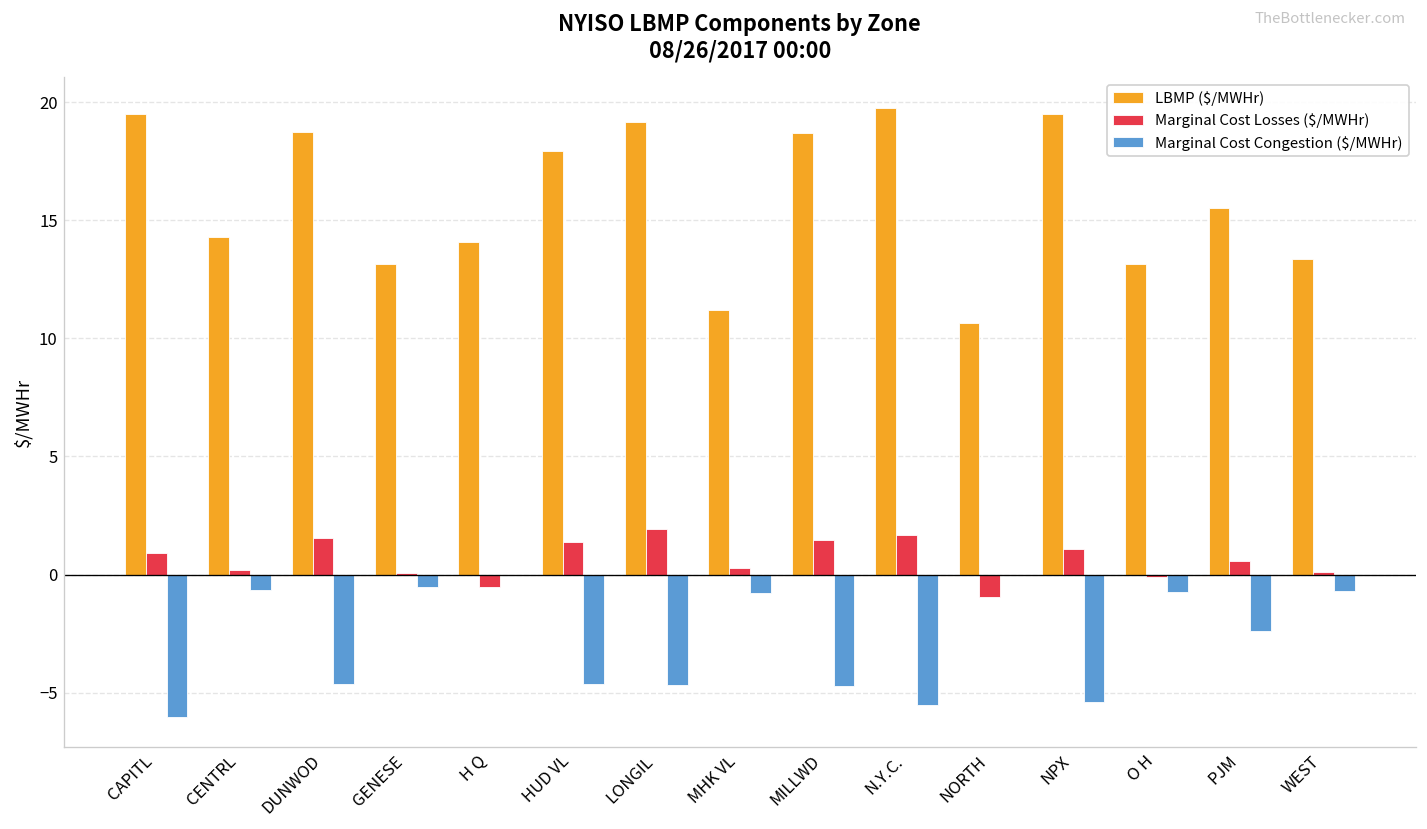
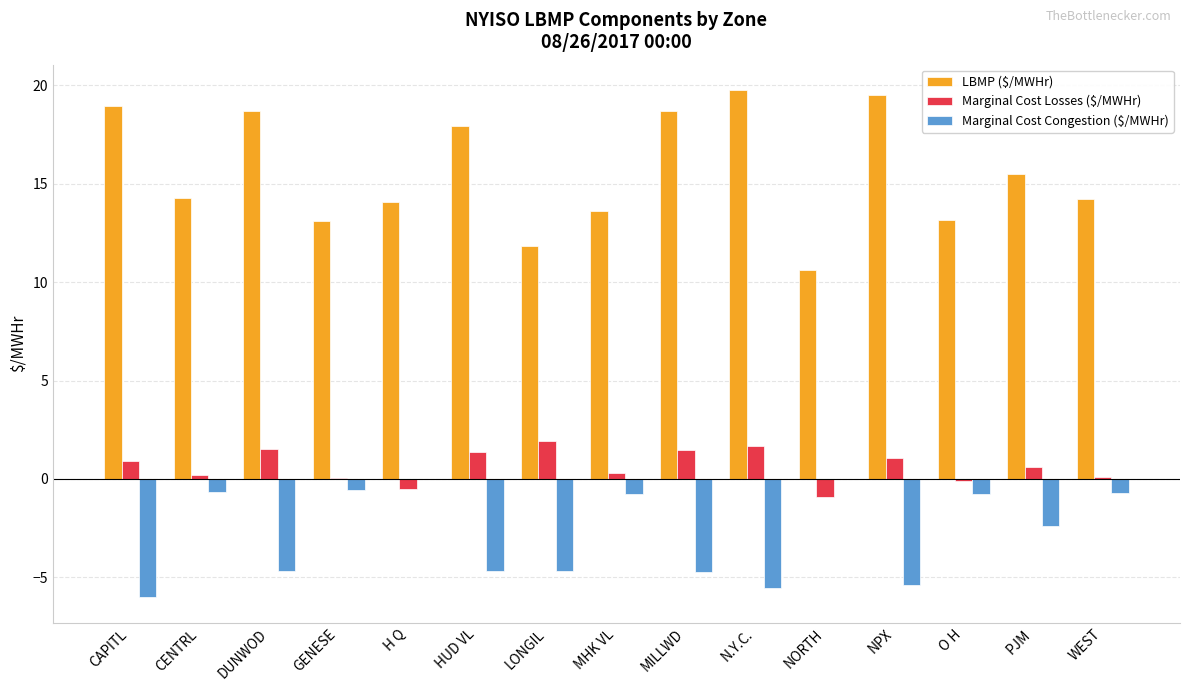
LBMP ($/MWHr), CAPITL: 19.5 -> 19.0
LBMP ($/MWHr), LONGIL: 19.2 -> 11.9
LBMP ($/MWHr), MHK VL: 11.2 -> 13.6
LBMP ($/MWHr), WEST: 13.4 -> 14.2
